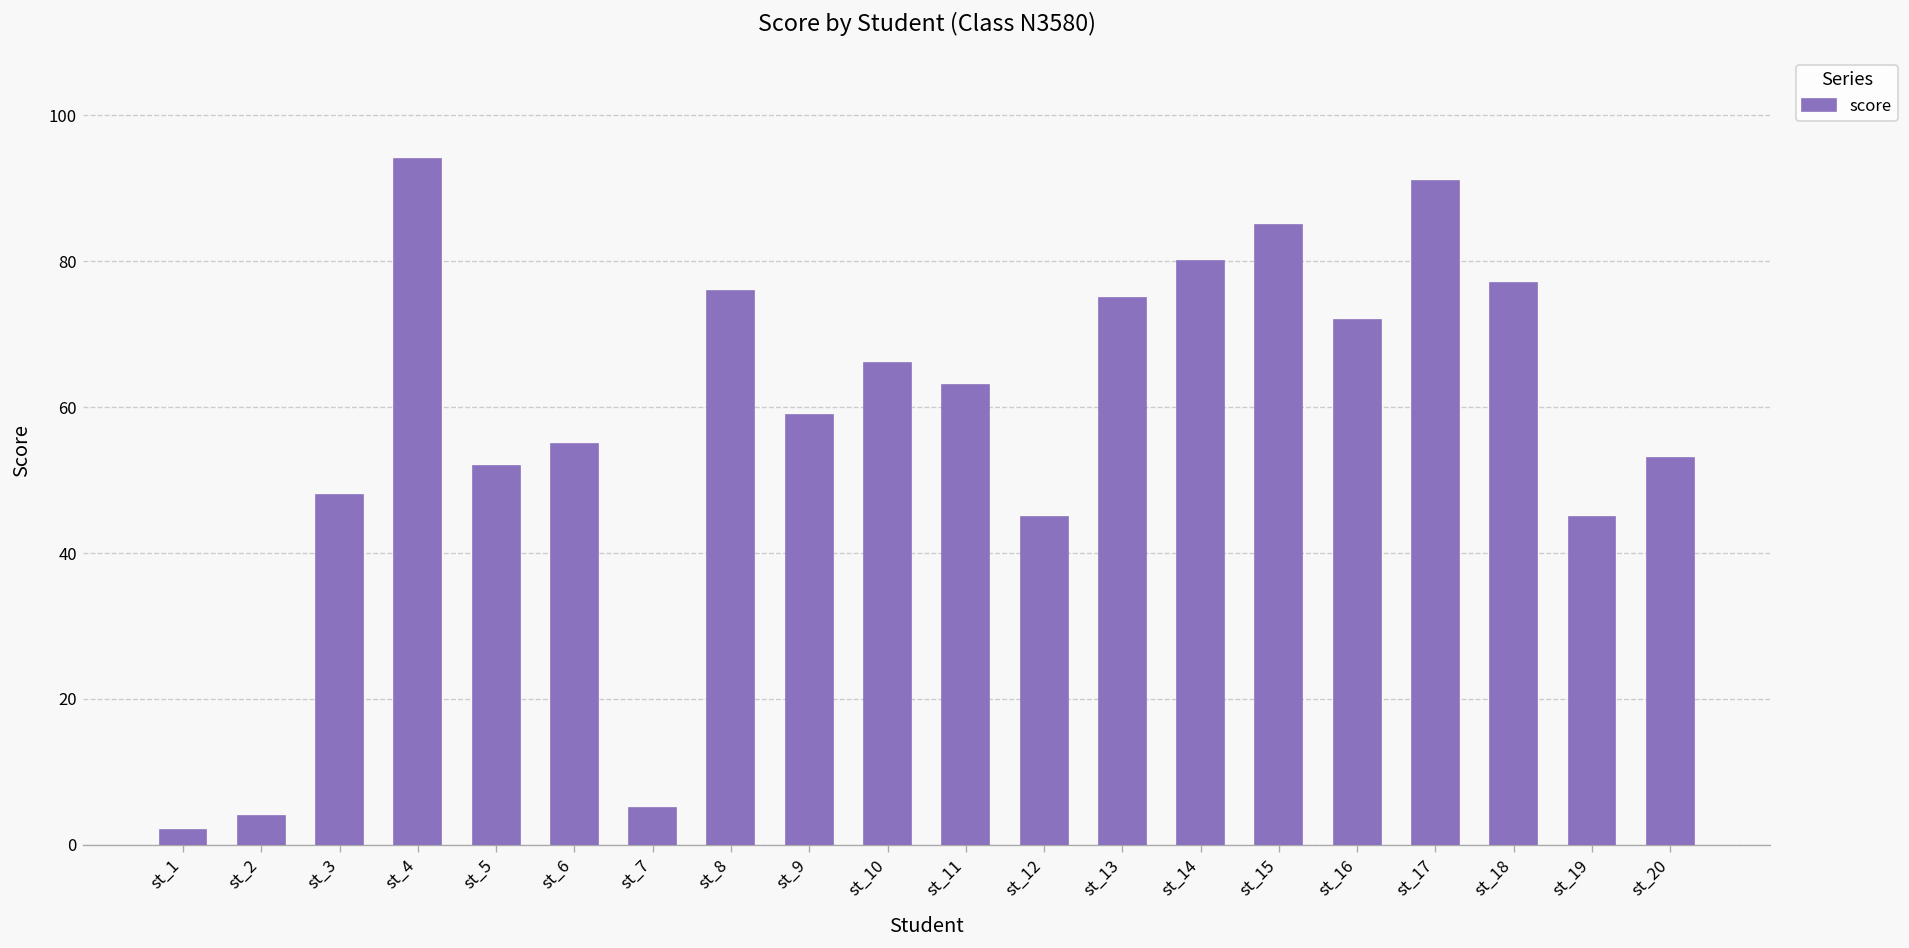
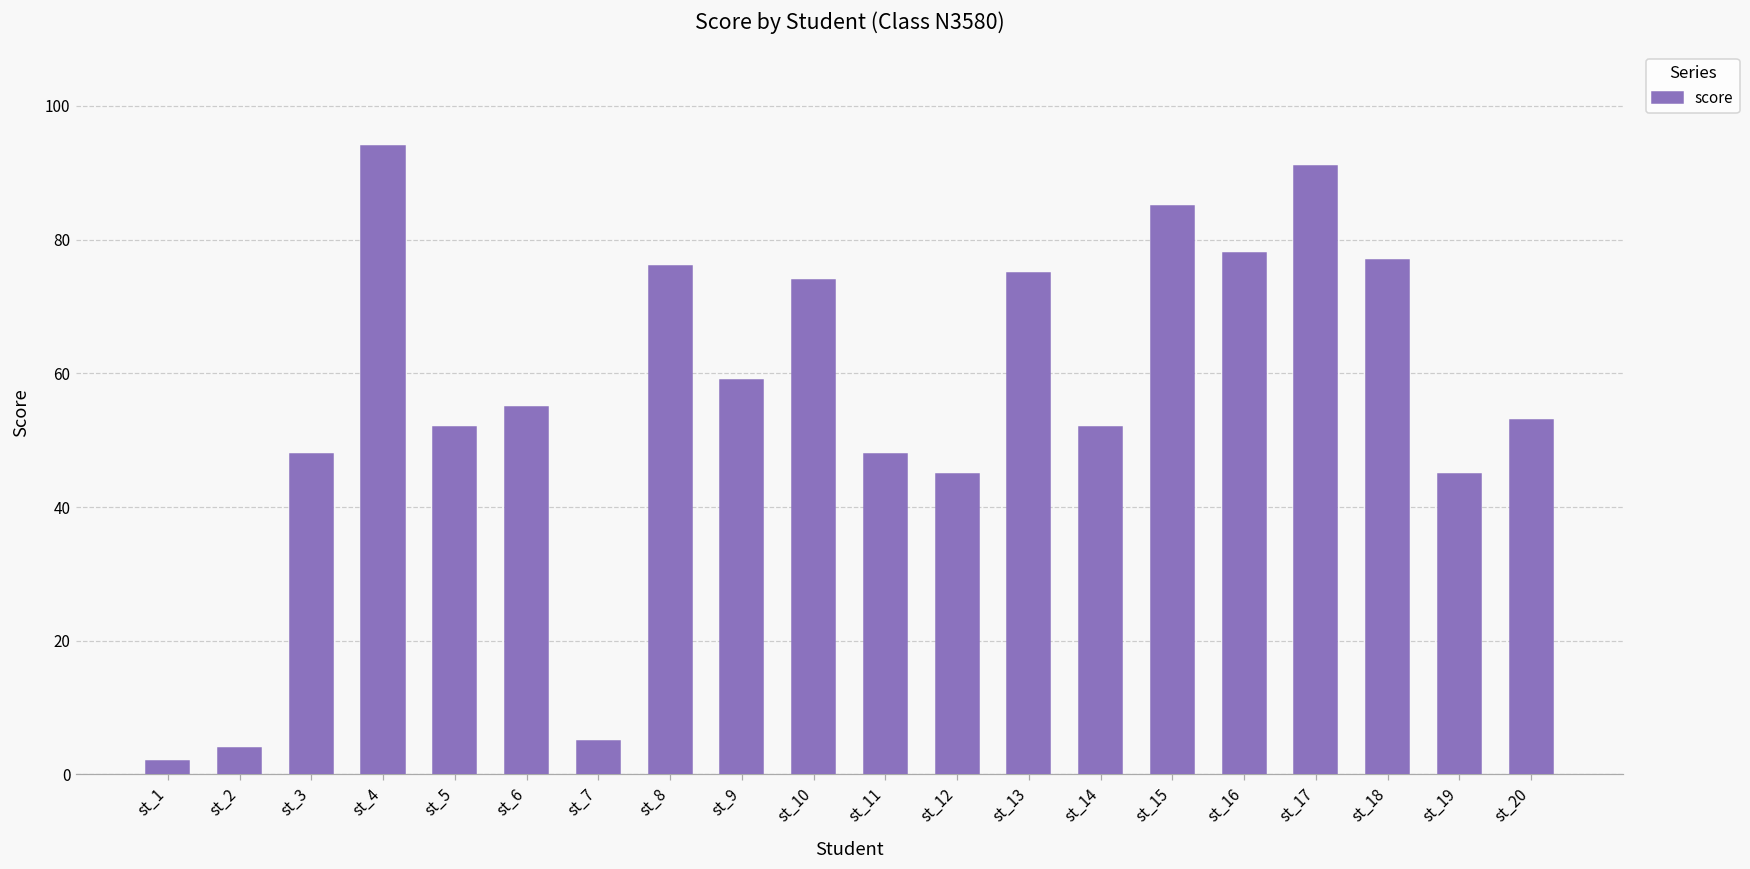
st_10: 66 -> 74
st_11: 63 -> 48
st_14: 80 -> 52
st_16: 72 -> 78
